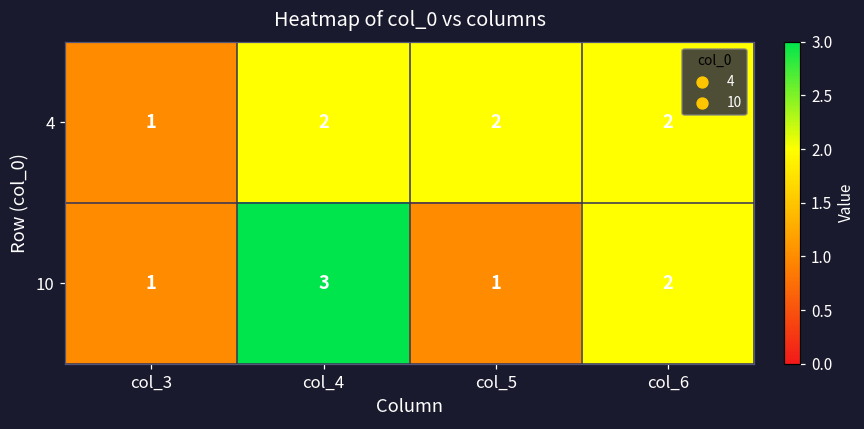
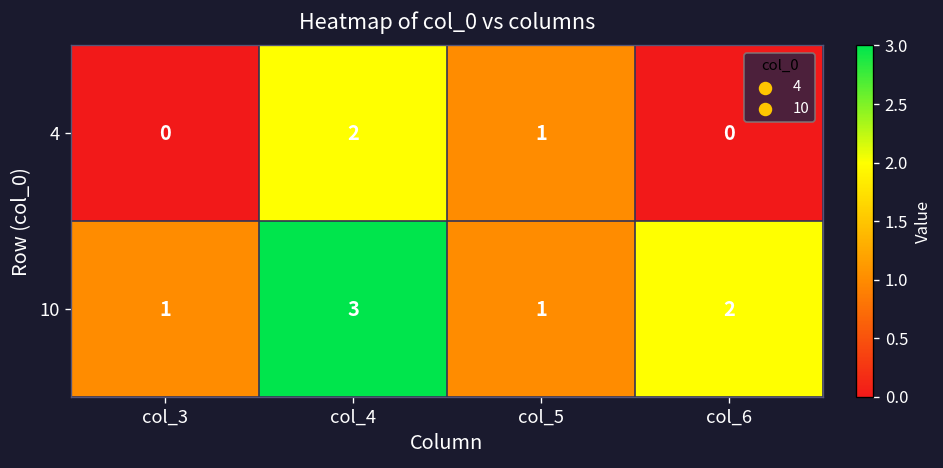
4, col_3: 1 -> 0
4, col_5: 2 -> 1
4, col_6: 2 -> 0
